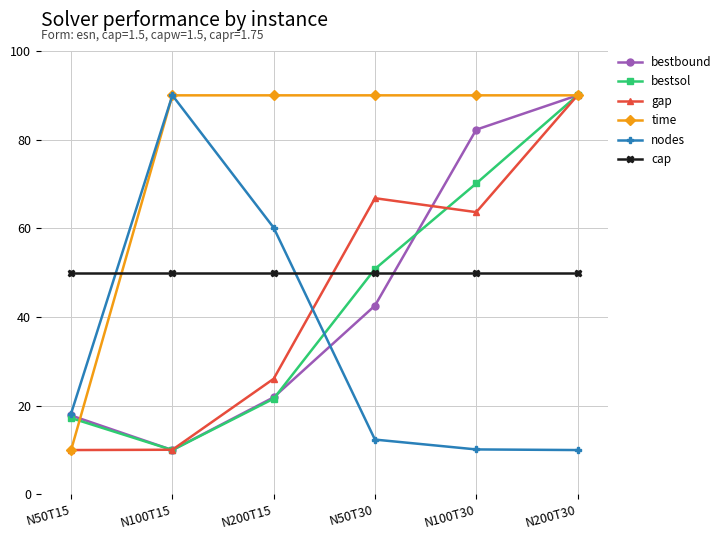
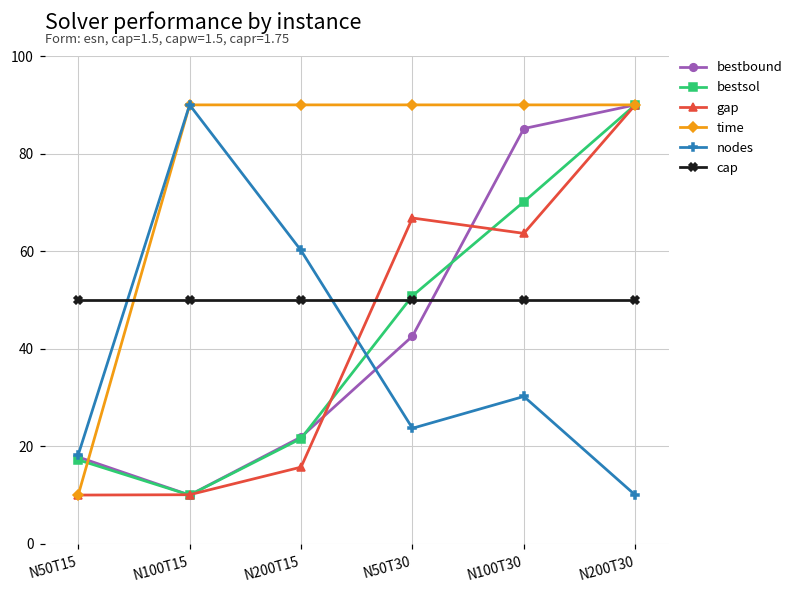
gap, N200T15: 26 -> 16
nodes, N50T30: 12 -> 24
bestbound, N100T30: 82 -> 85
nodes, N100T30: 10 -> 30
